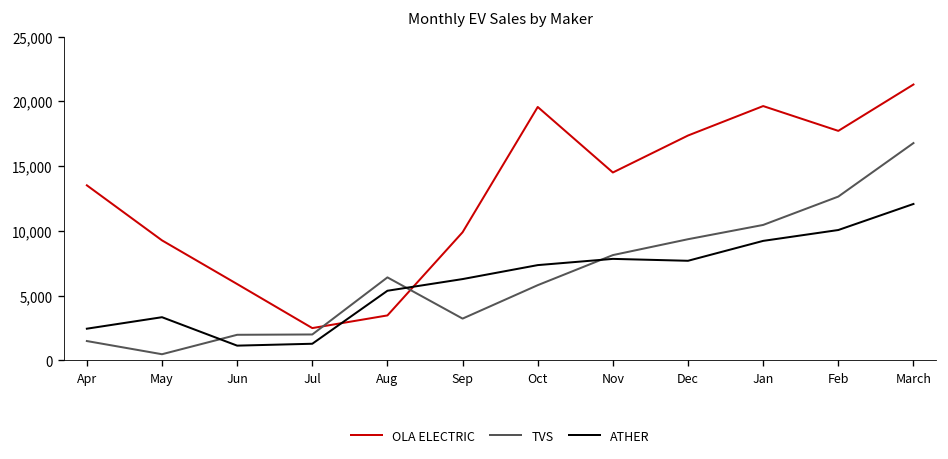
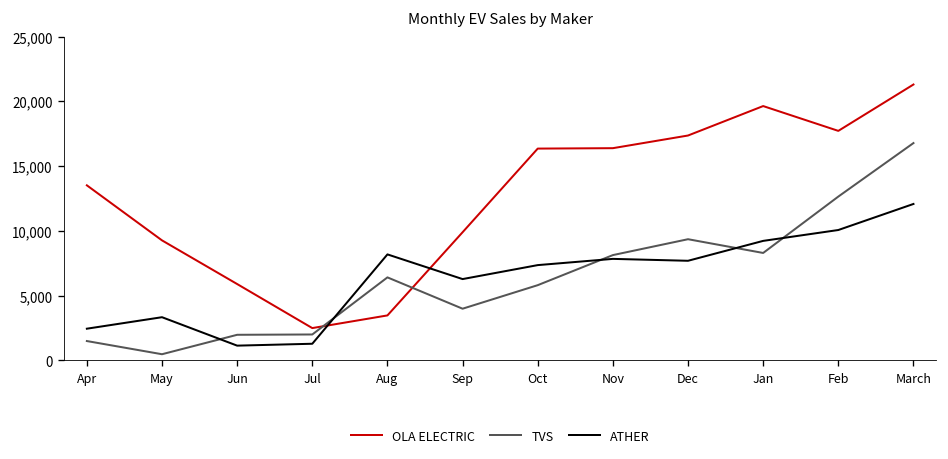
ATHER, Aug: 5,400 -> 8,200
TVS, Sep: 3,200 -> 4,000
OLA ELECTRIC, Oct: 19,600 -> 16,400
OLA ELECTRIC, Nov: 14,500 -> 16,400
TVS, Jan: 10,500 -> 8,300
